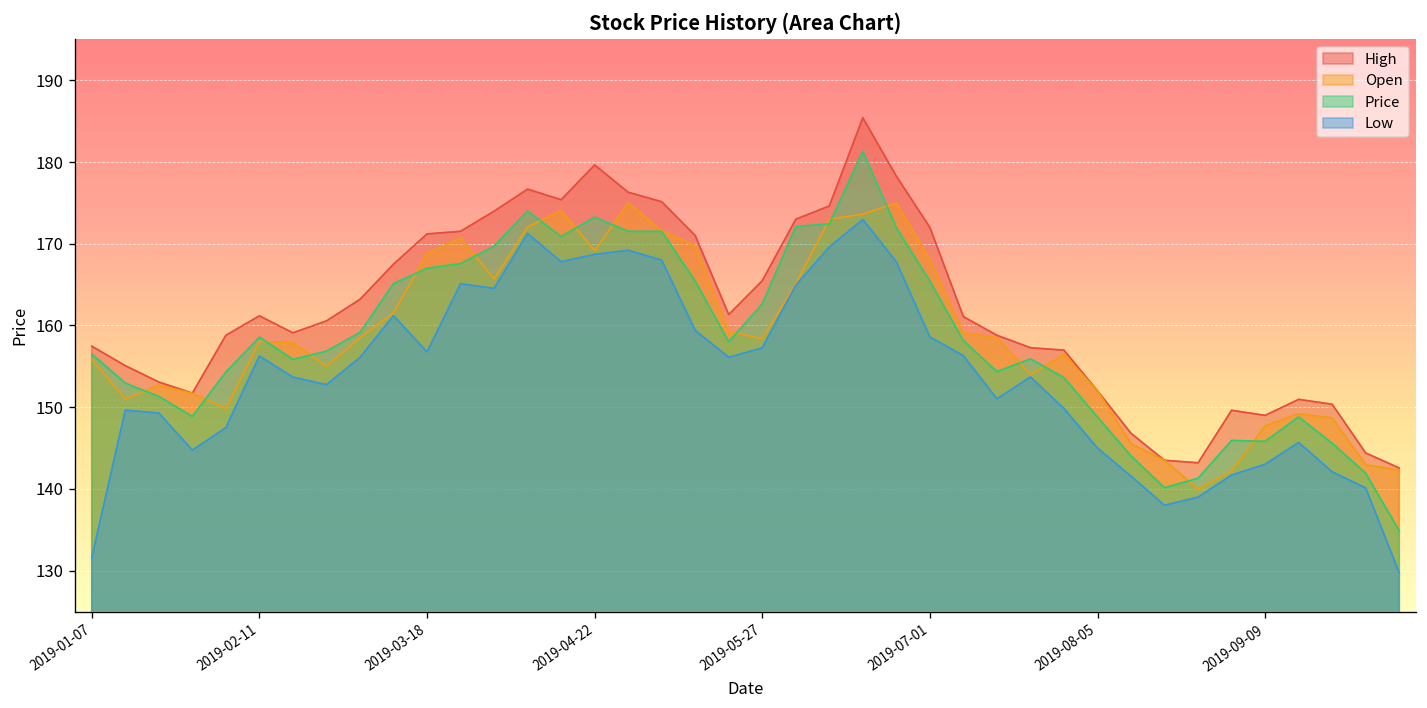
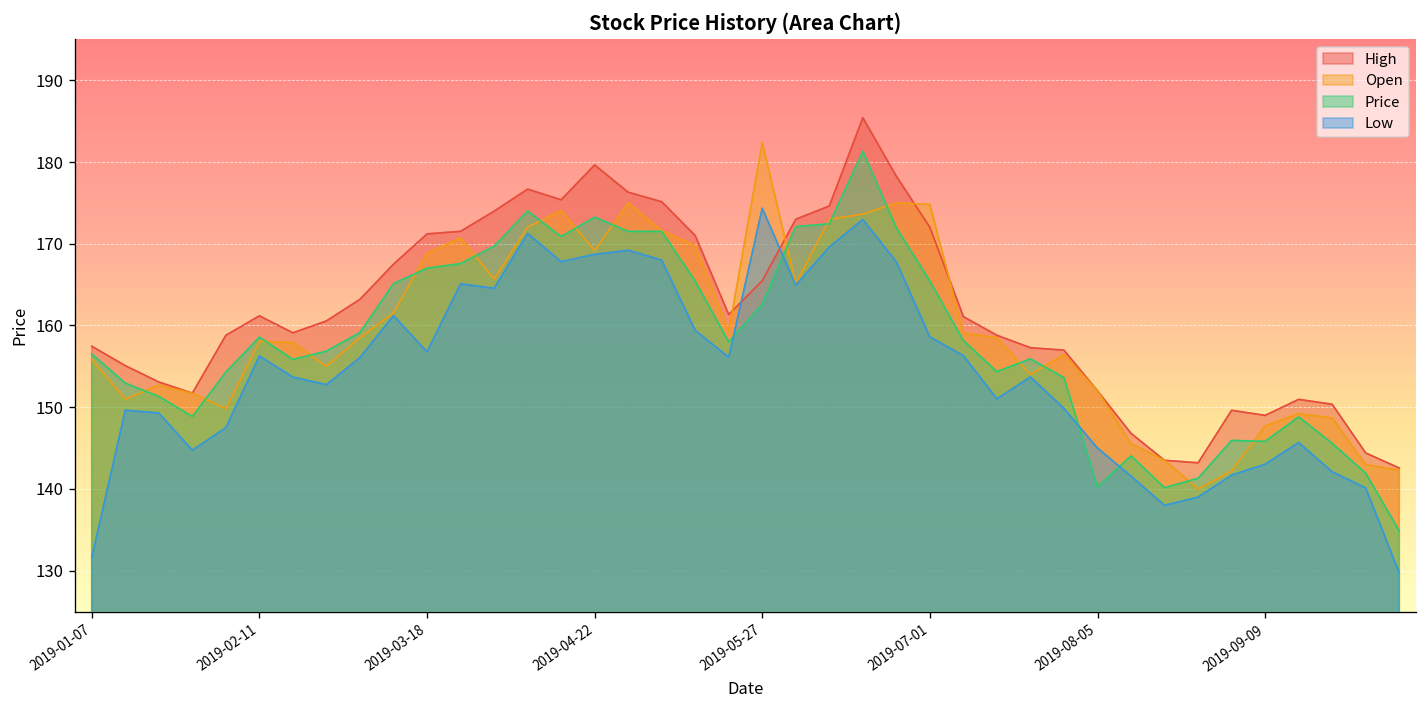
Open, 2019-05-27: 158 -> 182
Low, 2019-05-27: 157 -> 174
Open, 2019-07-01: 168 -> 175
Price, 2019-08-05: 149 -> 140
